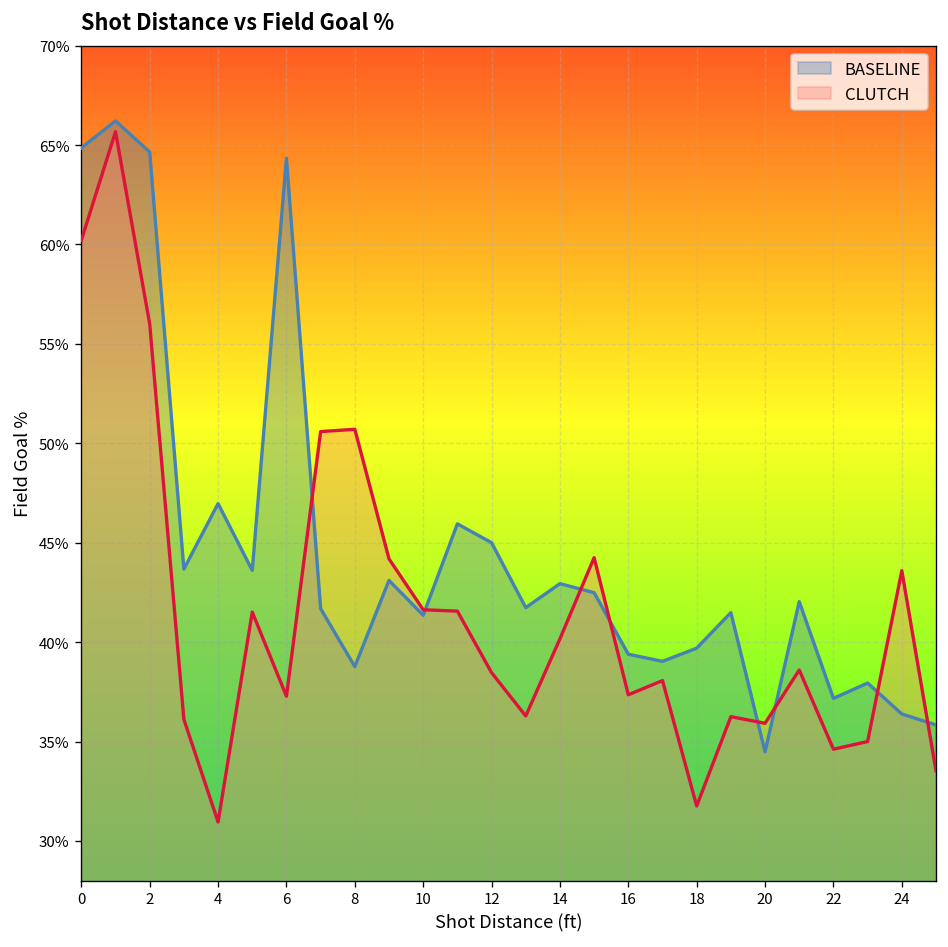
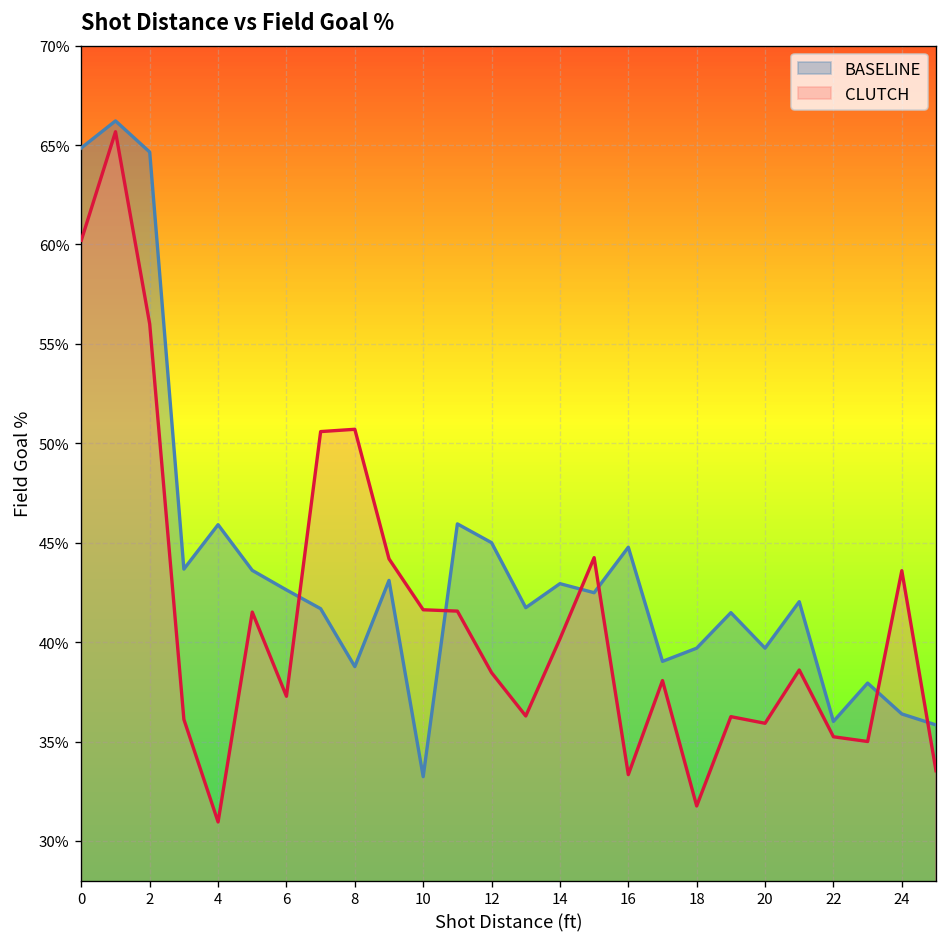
BASELINE, 4: 47.0% -> 45.9%
BASELINE, 6: 64.3% -> 42.6%
BASELINE, 10: 41.3% -> 33.2%
BASELINE, 16: 39.4% -> 44.8%
CLUTCH, 16: 37.3% -> 33.3%
BASELINE, 20: 34.5% -> 39.7%
BASELINE, 22: 37.2% -> 36.0%
CLUTCH, 22: 34.6% -> 35.2%
